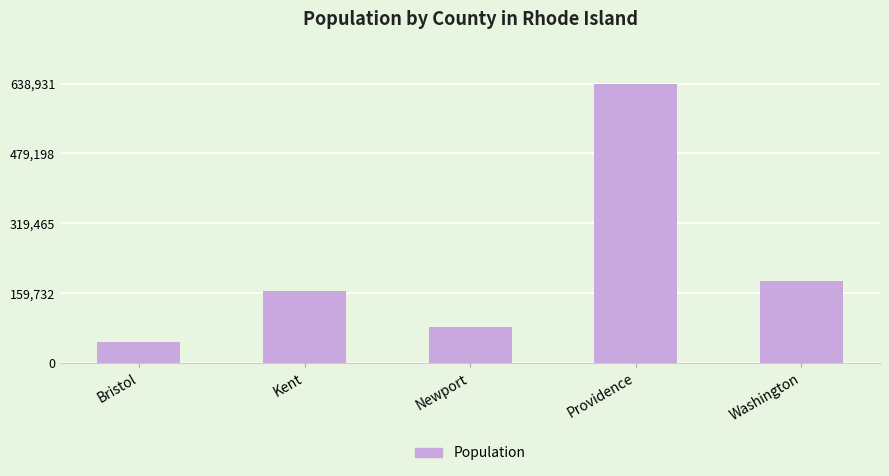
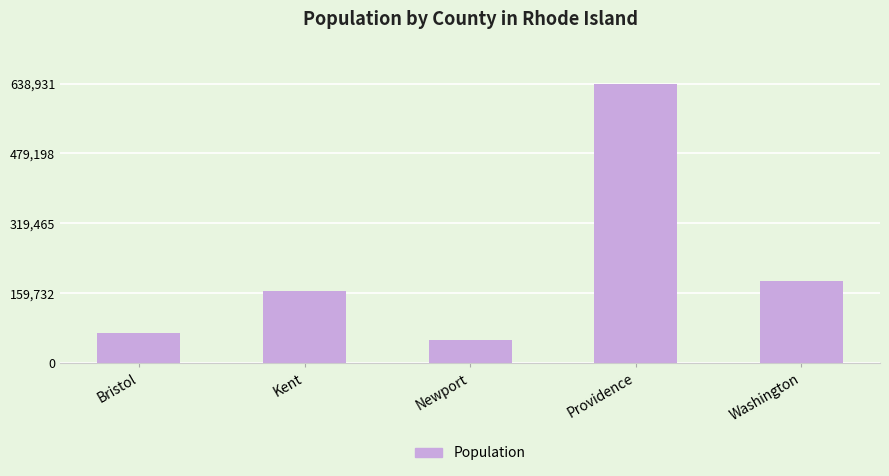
Bristol: 50,000 -> 70,000
Newport: 80,000 -> 50,000
